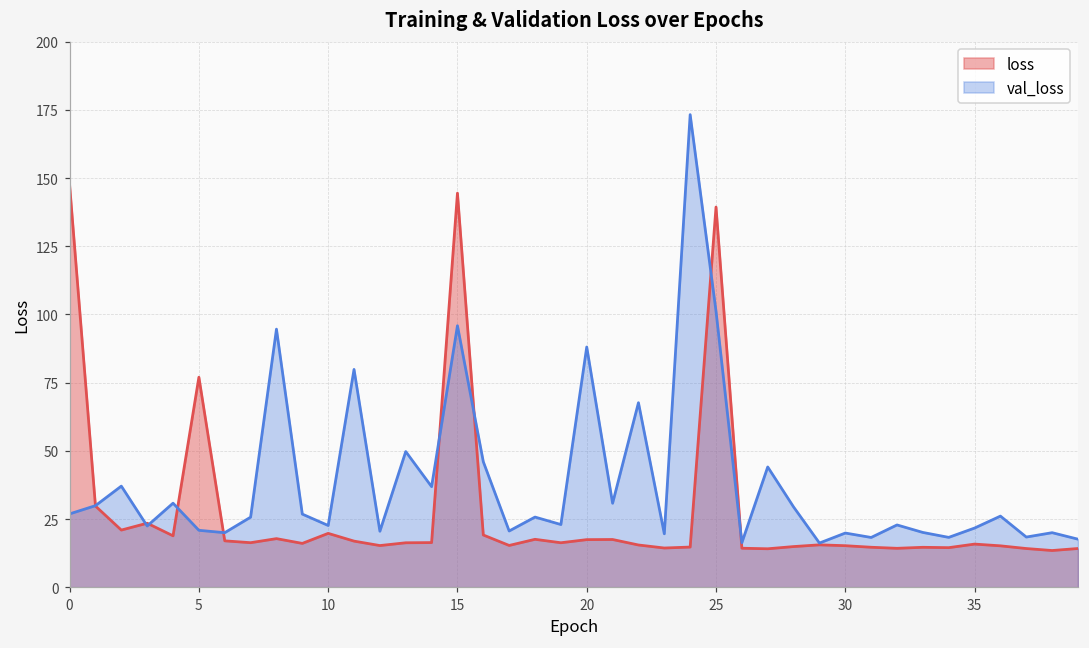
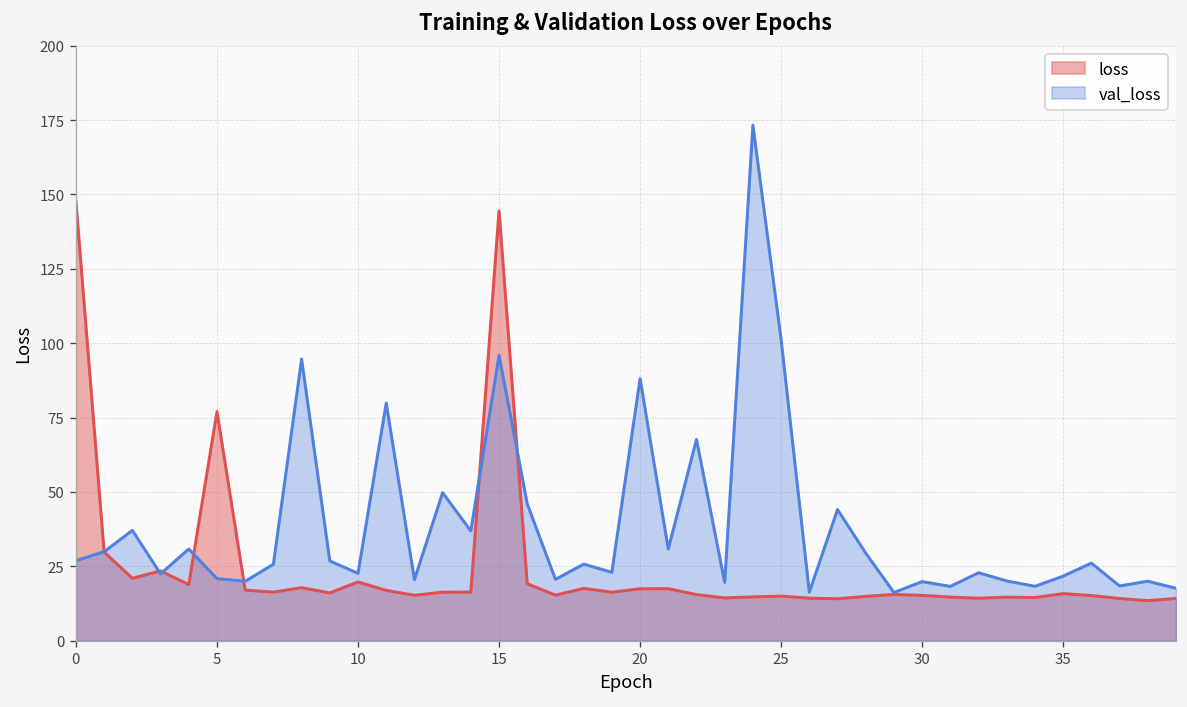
loss, 25: 139 -> 15
